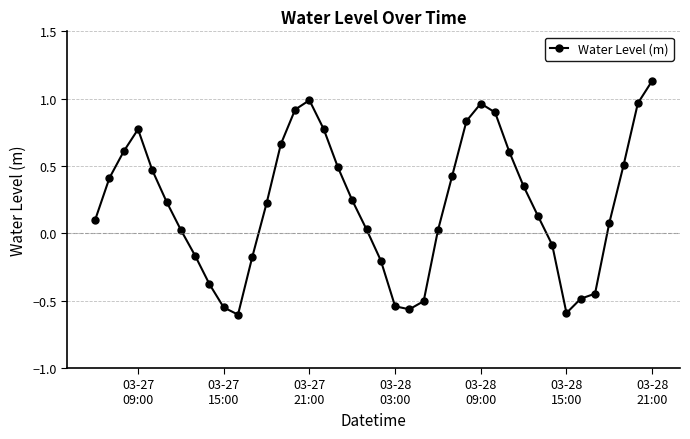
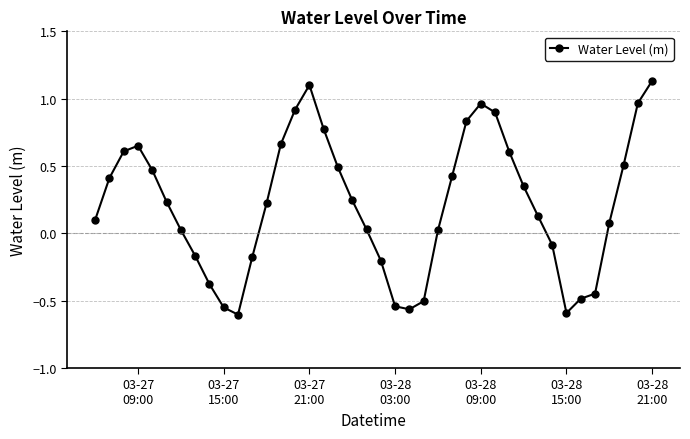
03-27 09:00: 0.77 -> 0.65
03-27 21:00: 0.99 -> 1.10
